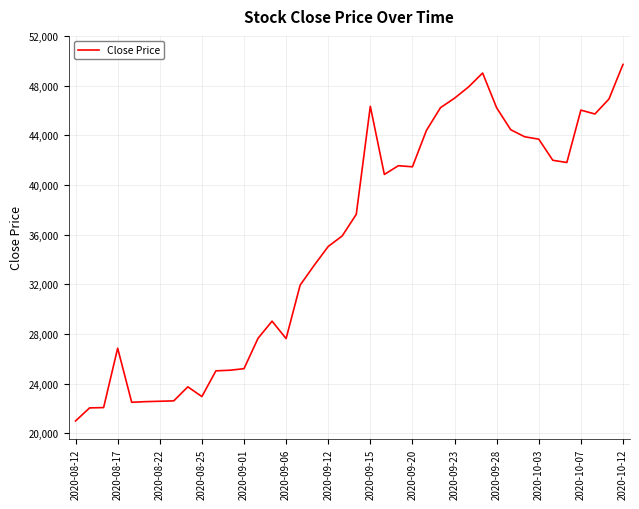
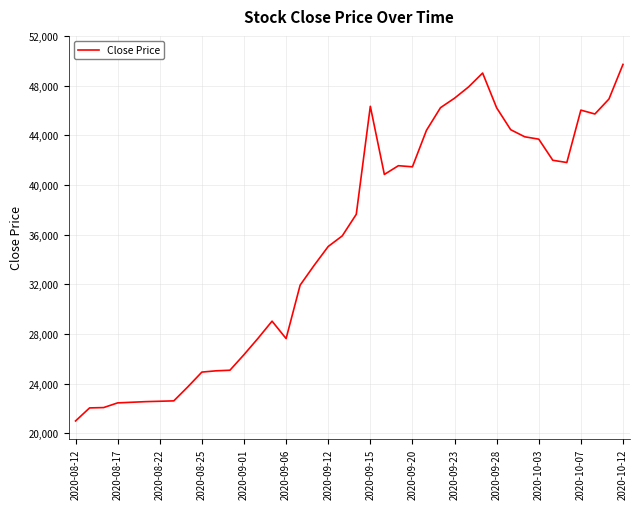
2020-08-17: 26,900 -> 22,500
2020-08-25: 23,000 -> 24,900
2020-09-01: 25,200 -> 26,300
